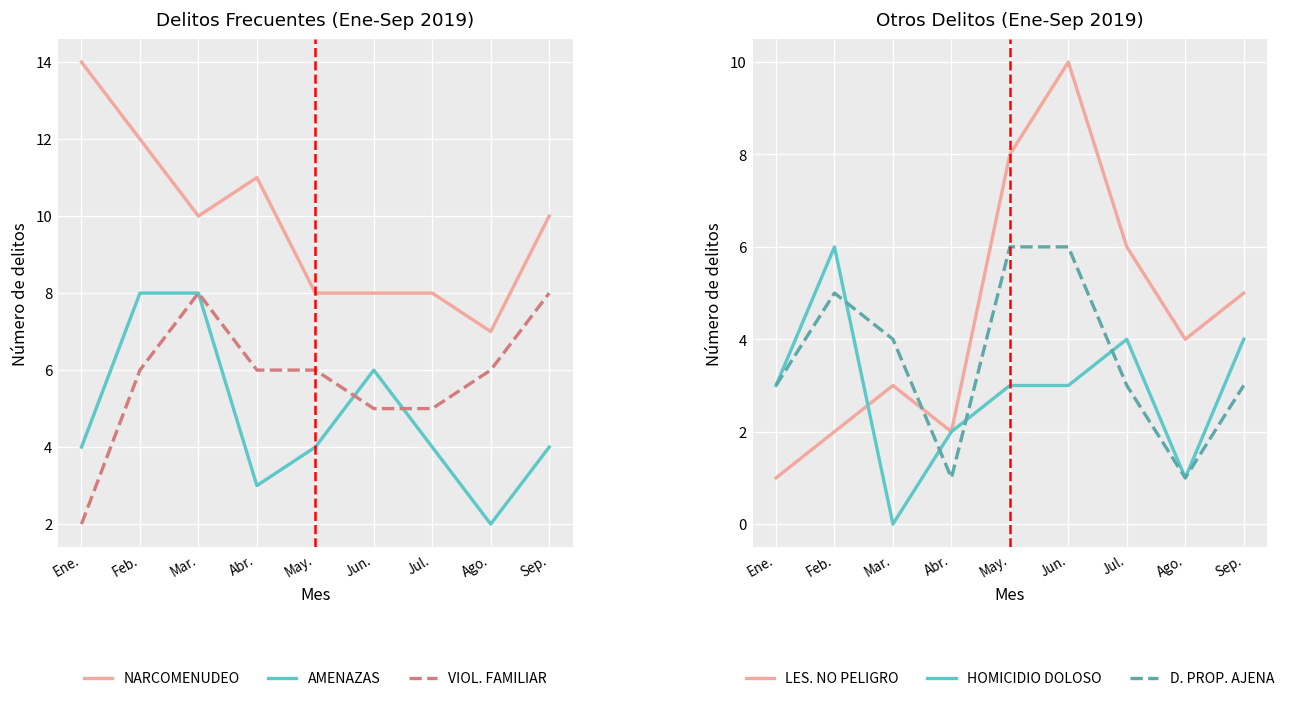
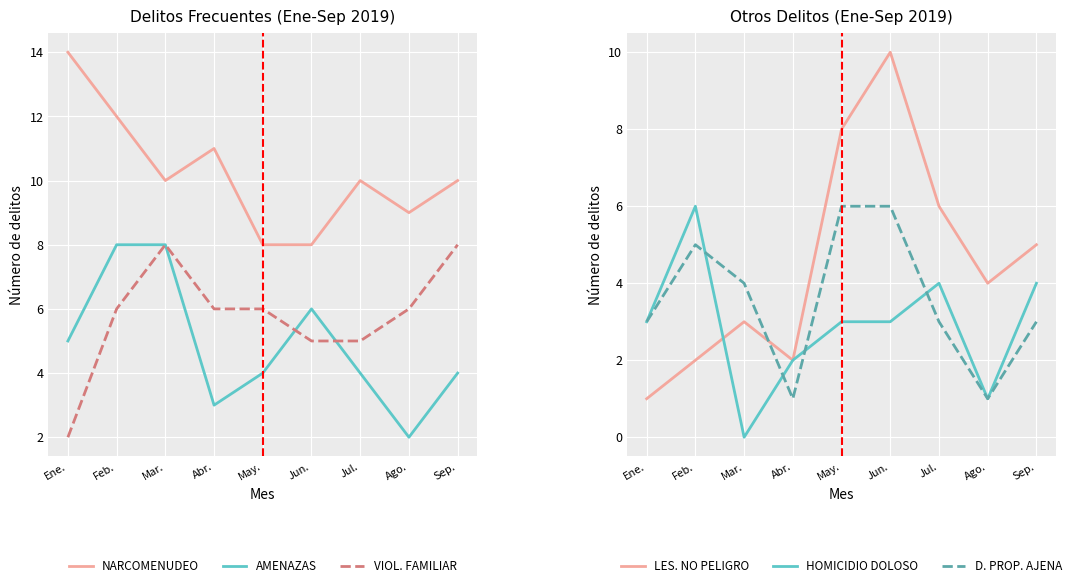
Delitos Frecuentes (Ene-Sep 2019), AMENAZAS, Ene.: 4 -> 5
Delitos Frecuentes (Ene-Sep 2019), NARCOMENUDEO, Jul.: 8 -> 10
Delitos Frecuentes (Ene-Sep 2019), NARCOMENUDEO, Ago.: 7 -> 9
